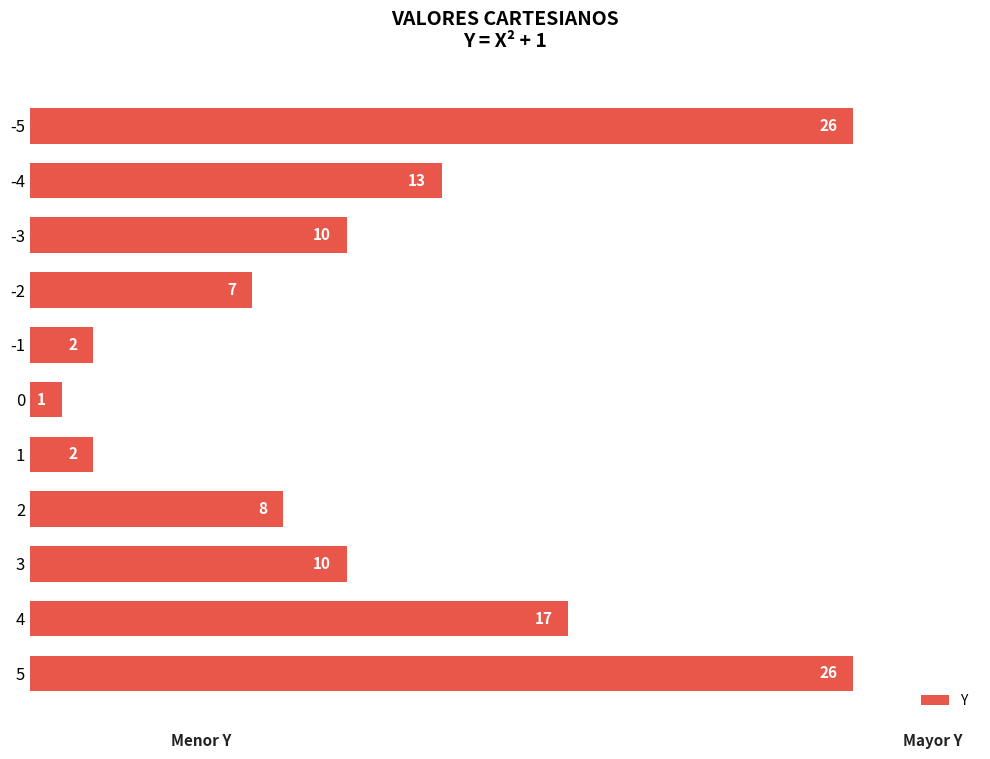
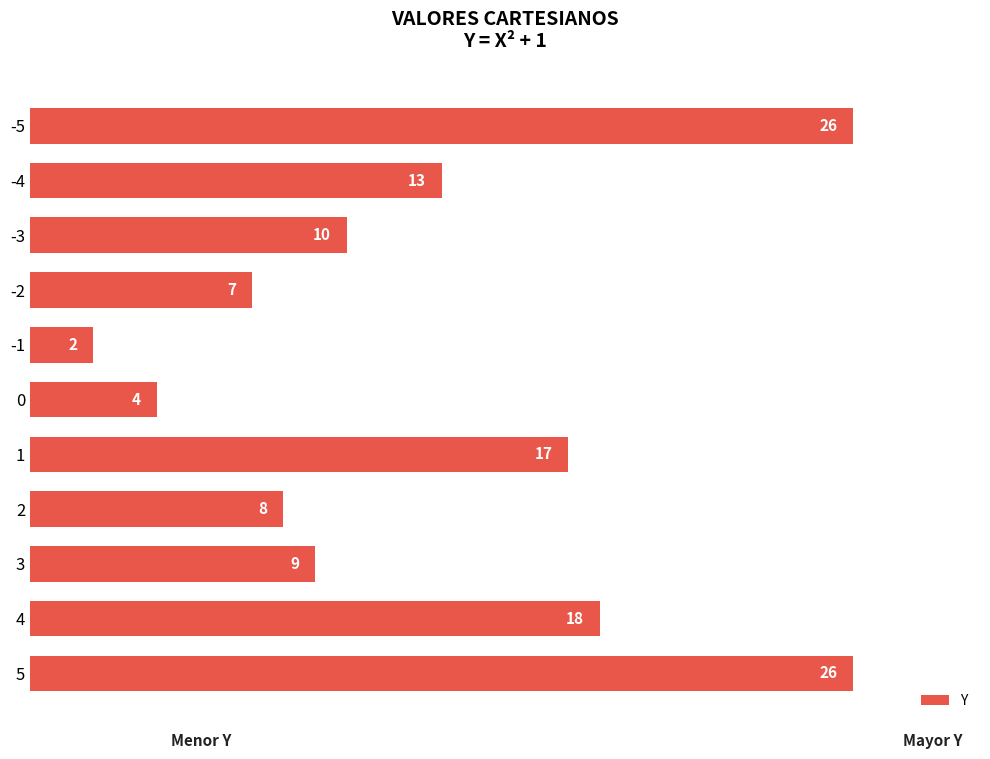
0: 1 -> 4
1: 2 -> 17
3: 10 -> 9
4: 17 -> 18
